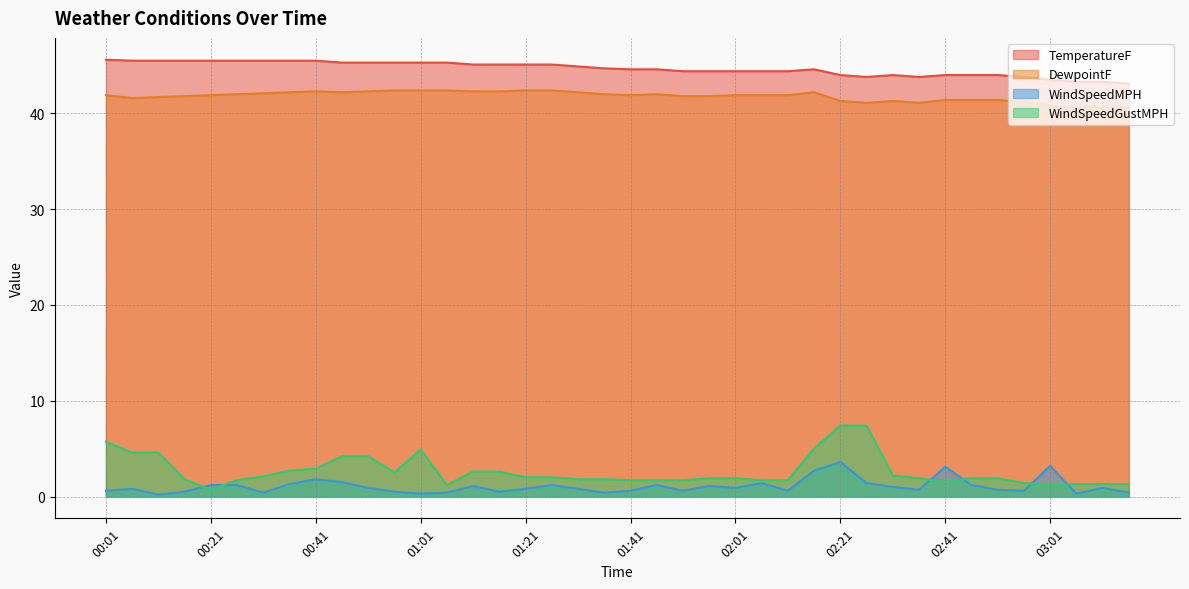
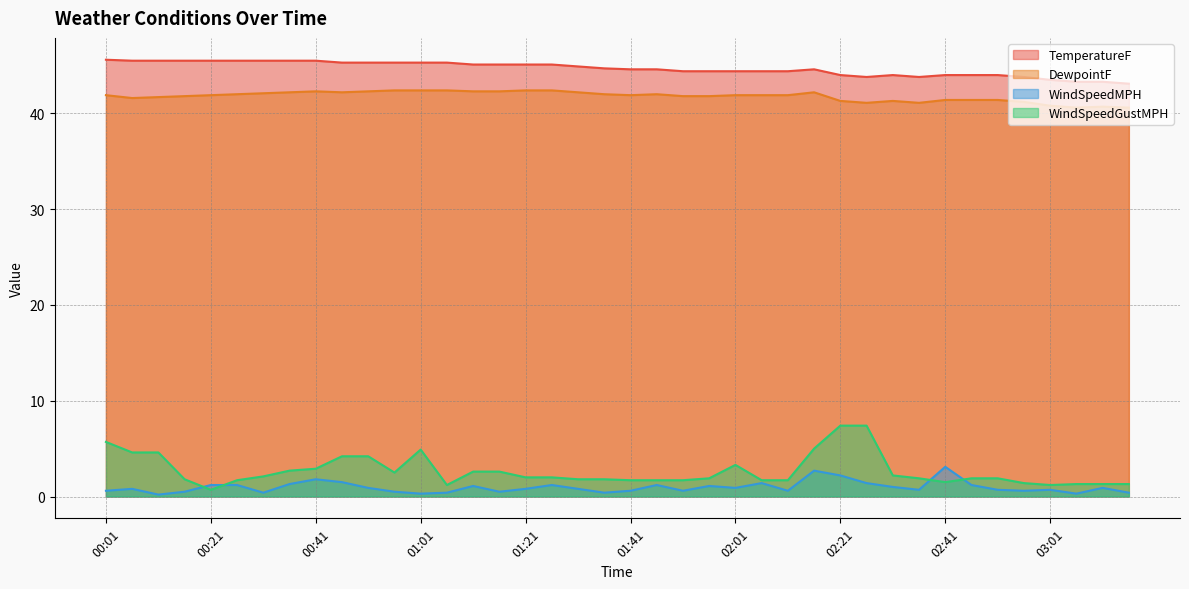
WindSpeedGustMPH, 02:01: 2 -> 3
WindSpeedMPH, 02:21: 4 -> 2
WindSpeedMPH, 03:01: 3 -> 1
